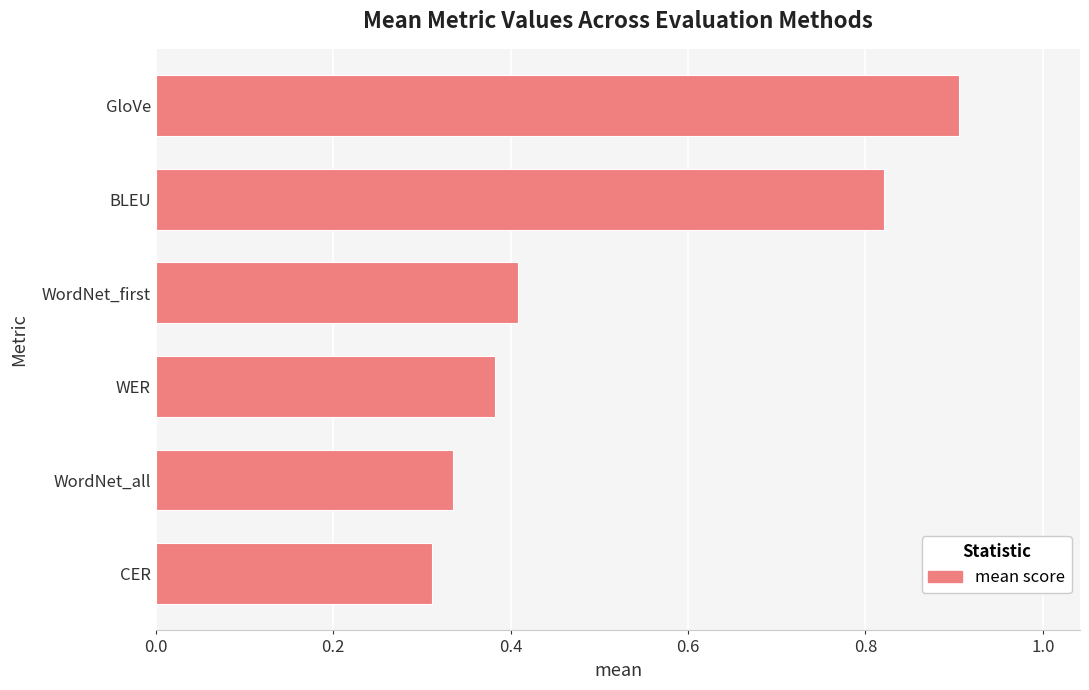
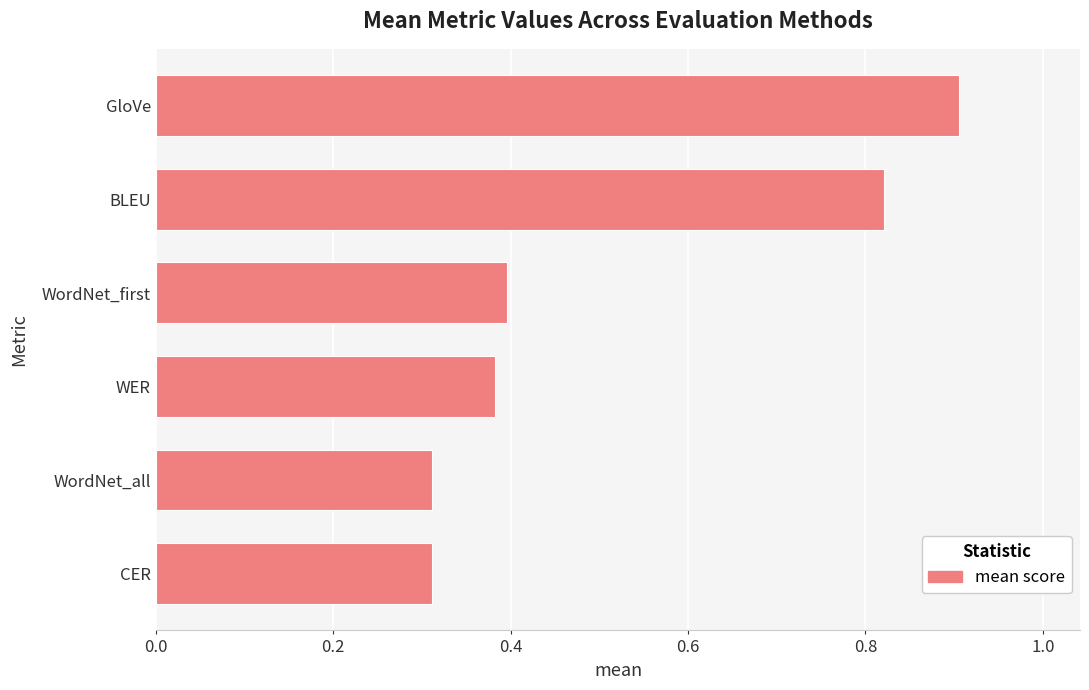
WordNet_first: 0.41 -> 0.40
WordNet_all: 0.34 -> 0.31
